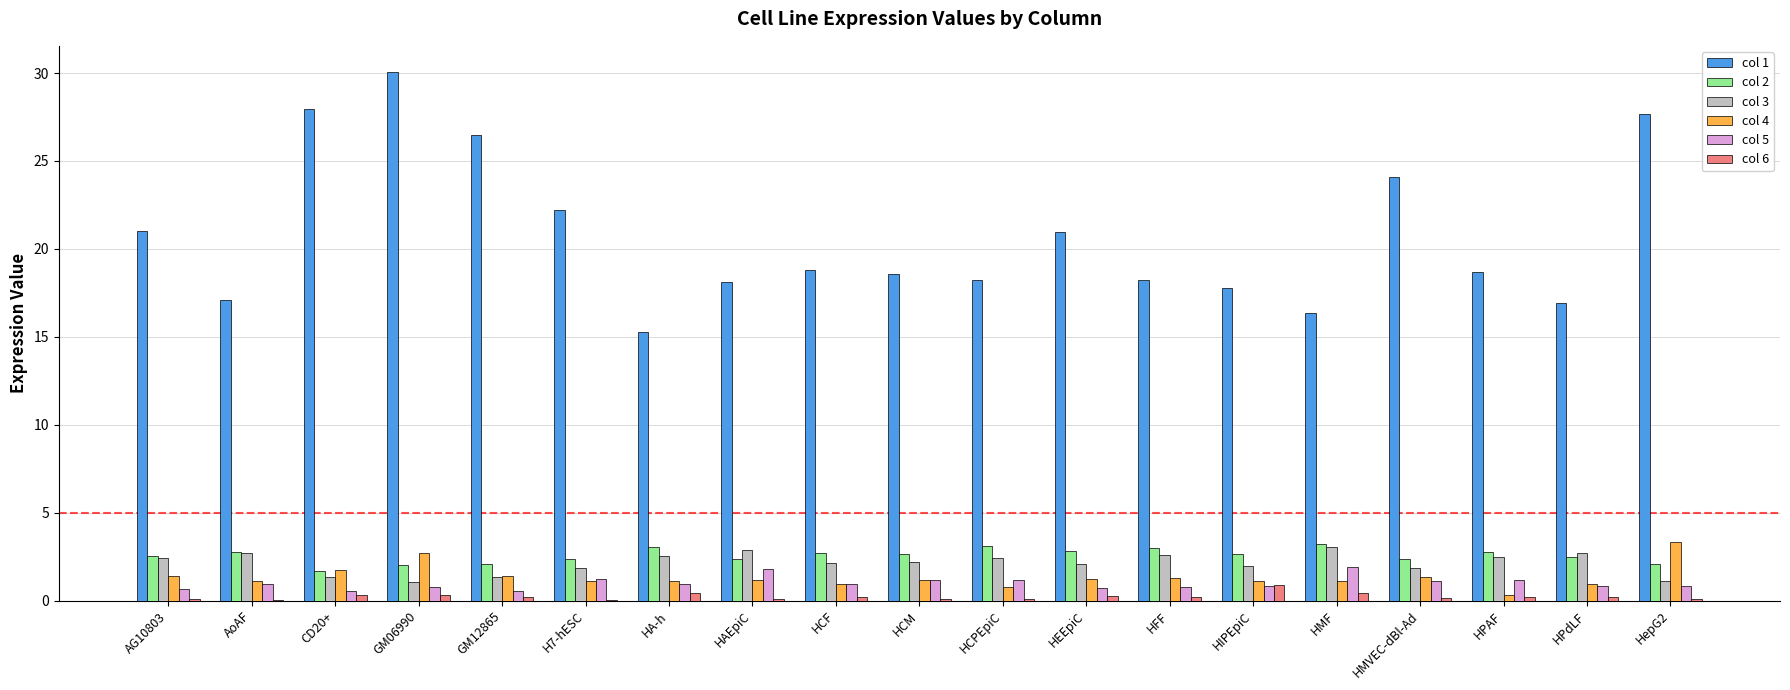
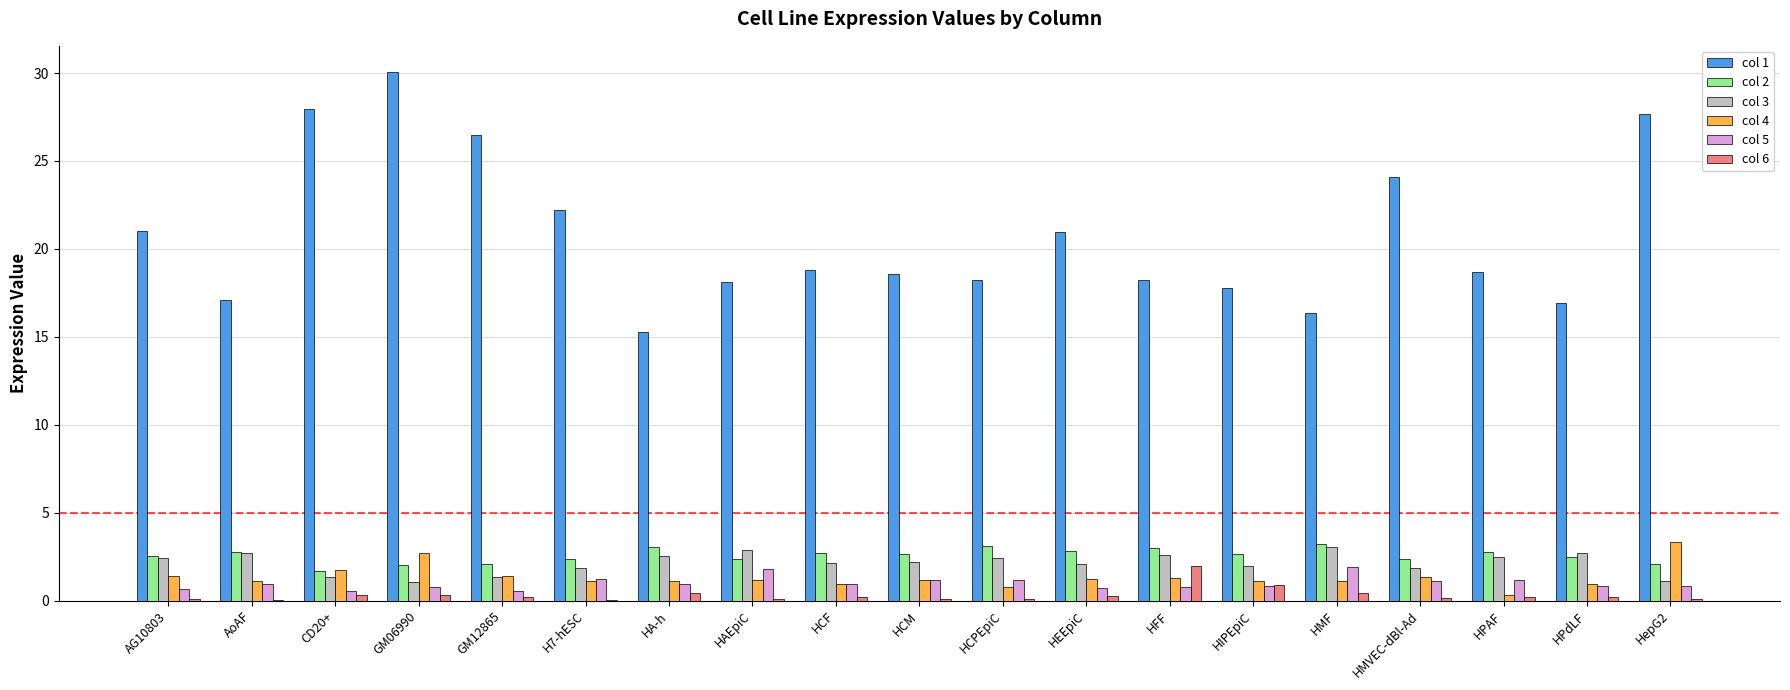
col 6, HFF: 0.2 -> 2.0
